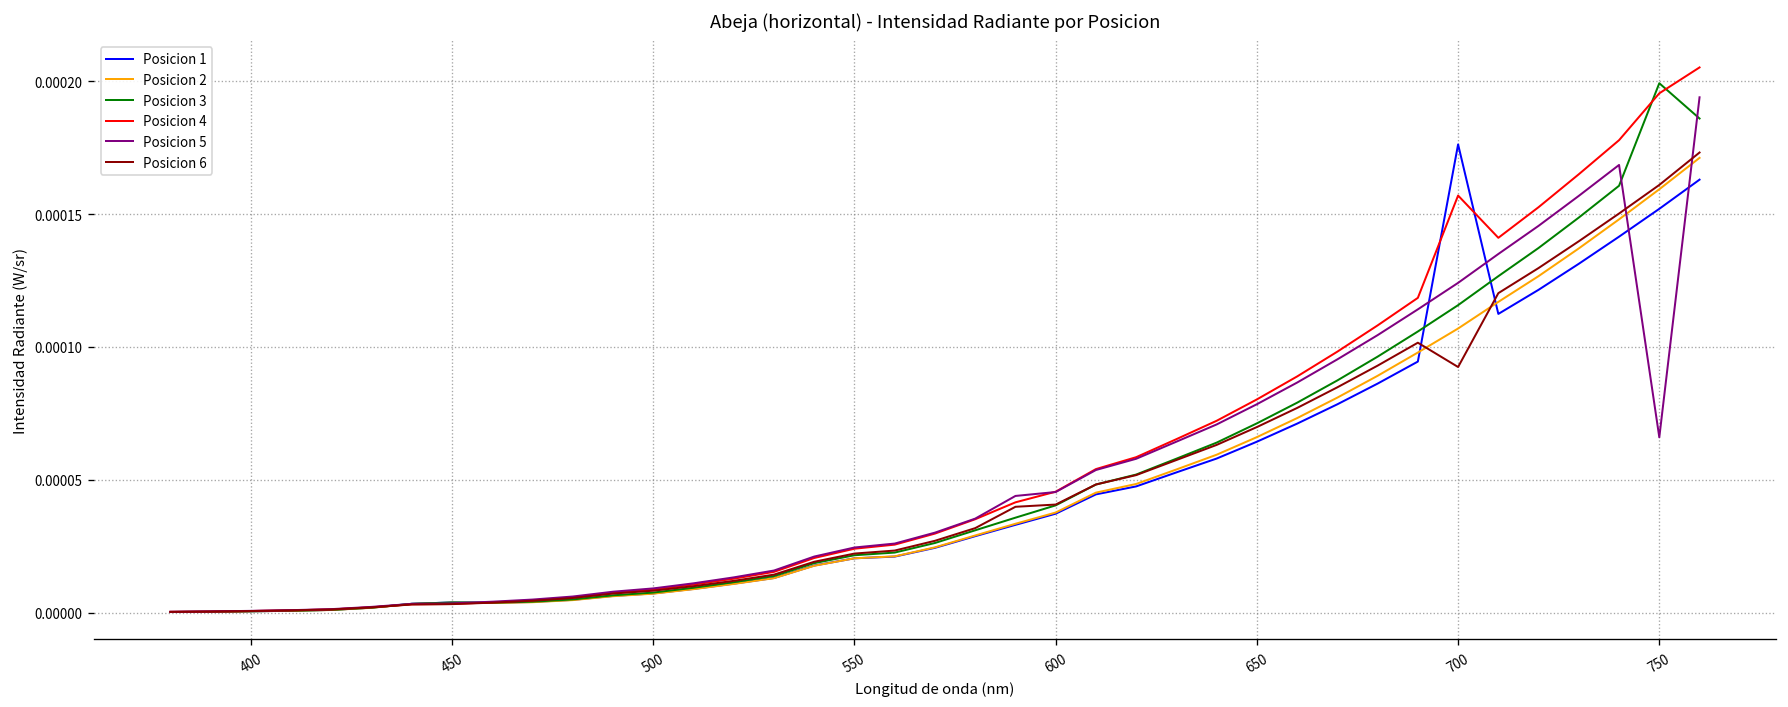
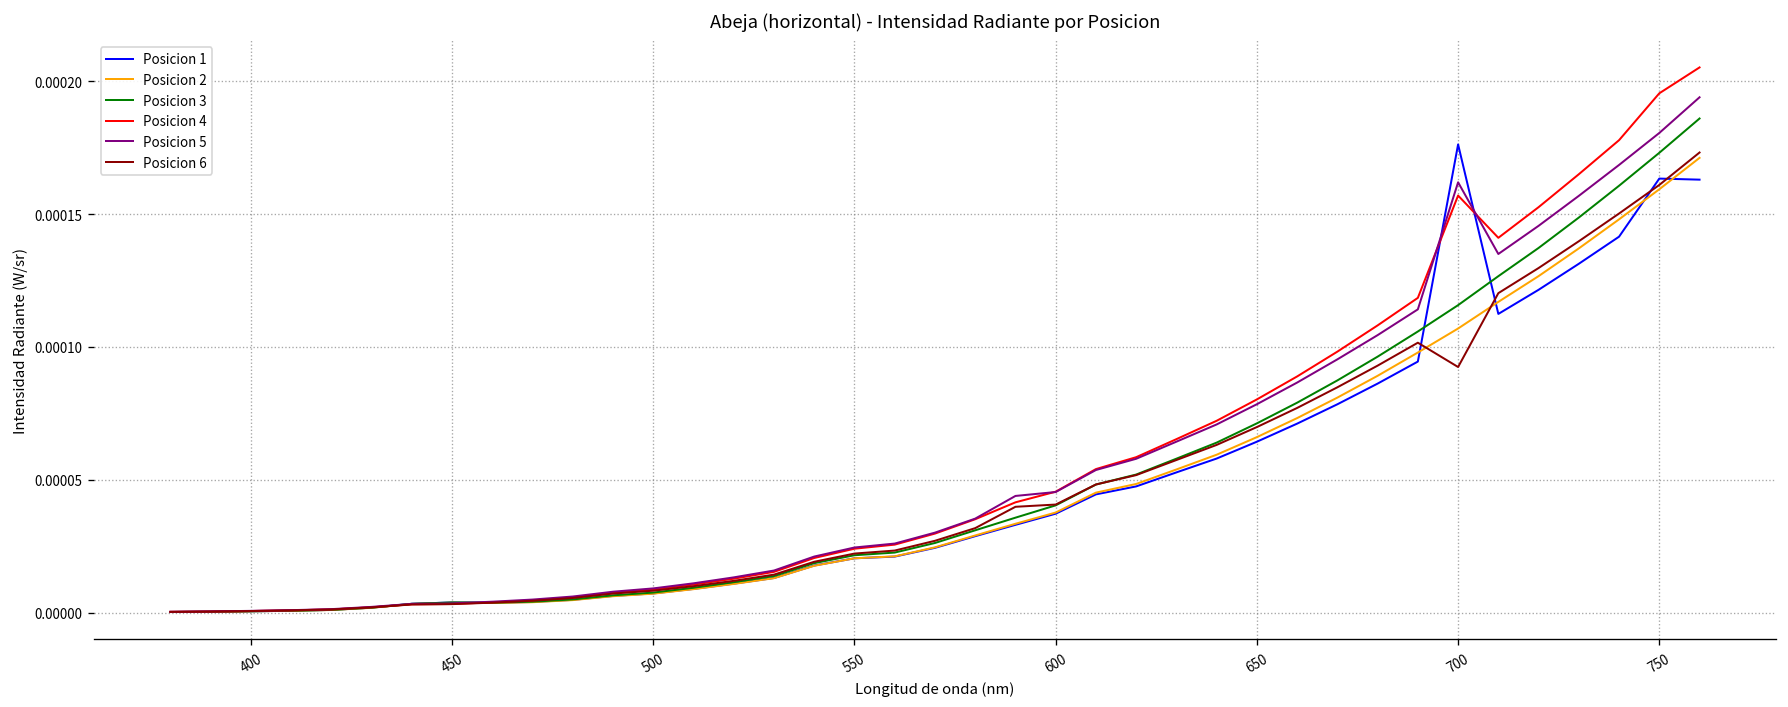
Posicion 5, 700: 0.000124 -> 0.000162
Posicion 1, 750: 0.000152 -> 0.000163
Posicion 3, 750: 0.000199 -> 0.000173
Posicion 5, 750: 0.000066 -> 0.000181
